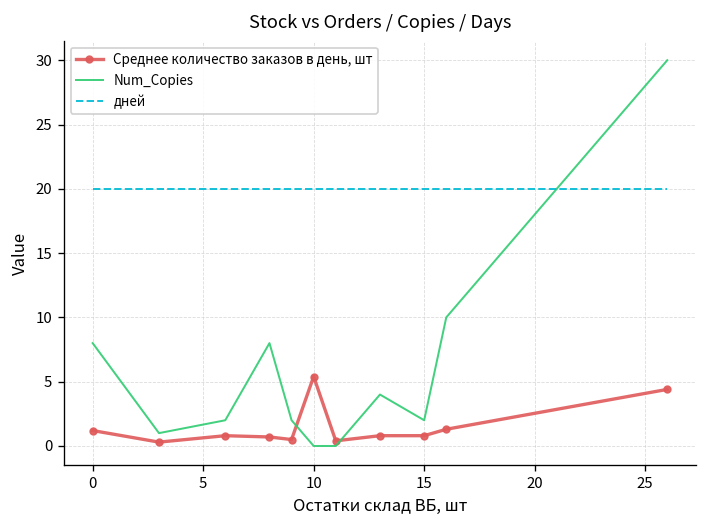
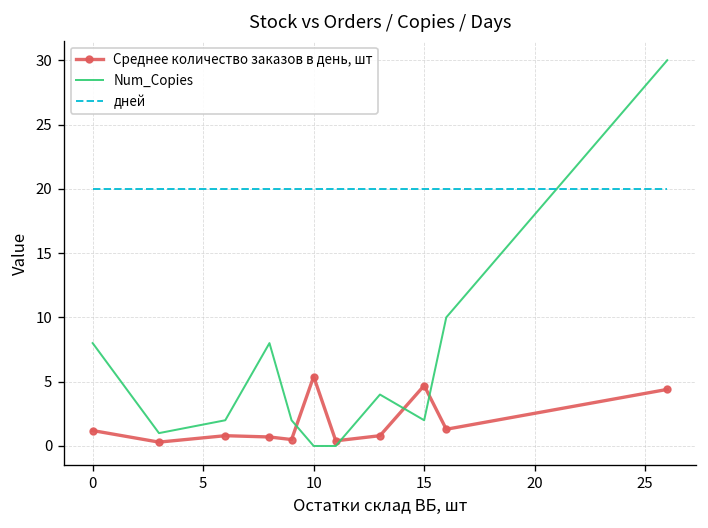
Среднее количество заказов в день, шт, 15: 0.8 -> 4.7
